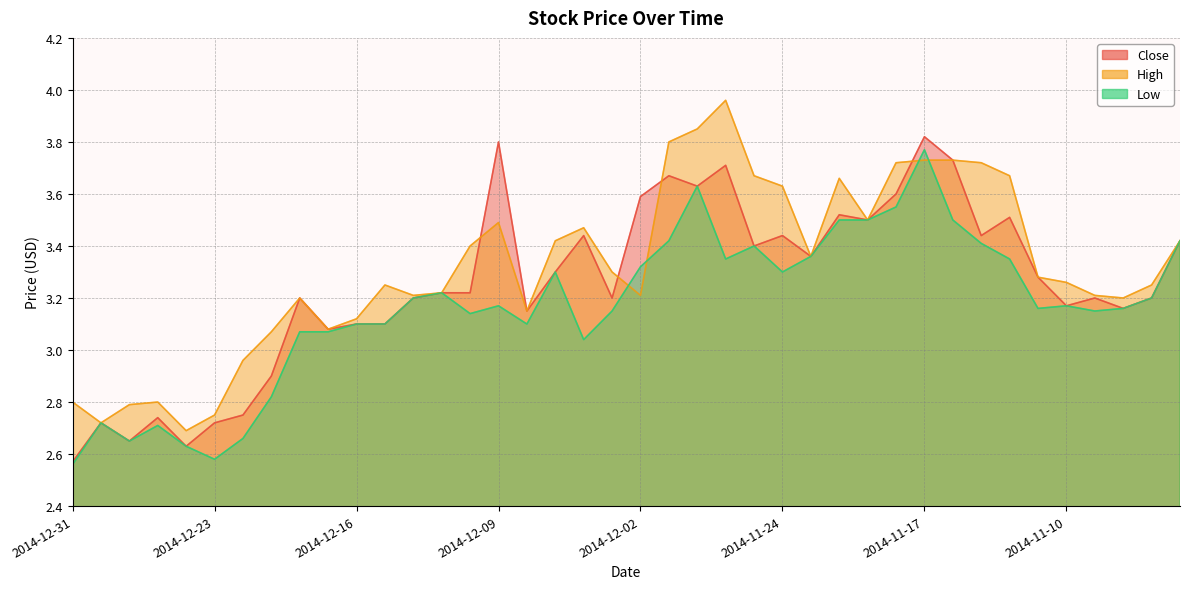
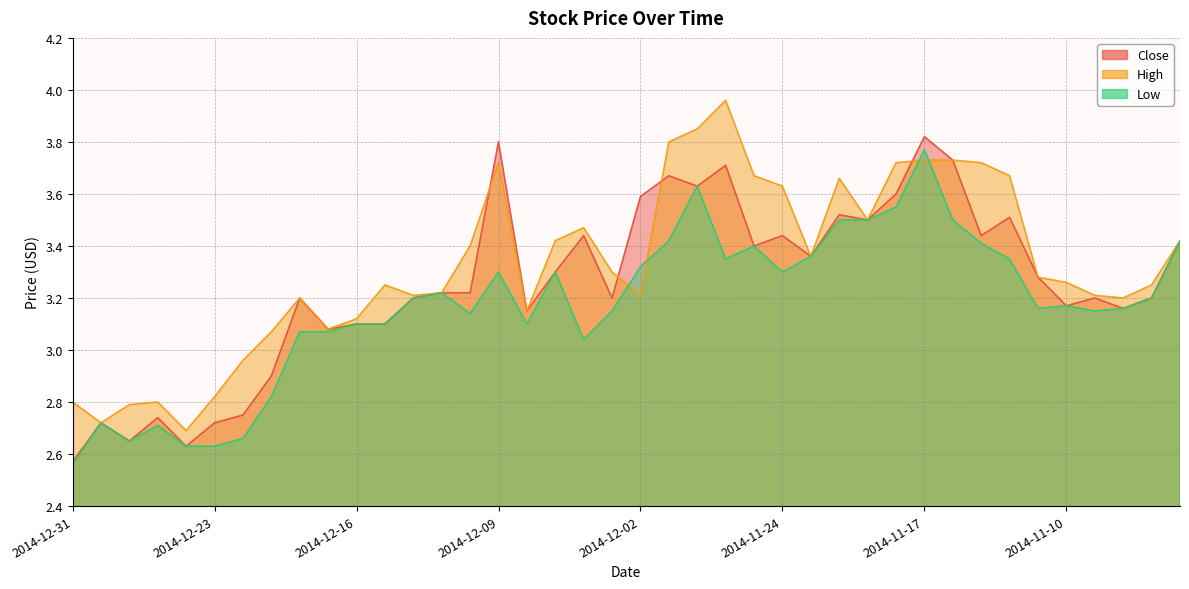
High, 2014-12-23: 2.75 -> 2.82
Low, 2014-12-23: 2.58 -> 2.63
High, 2014-12-09: 3.49 -> 3.72
Low, 2014-12-09: 3.17 -> 3.30
